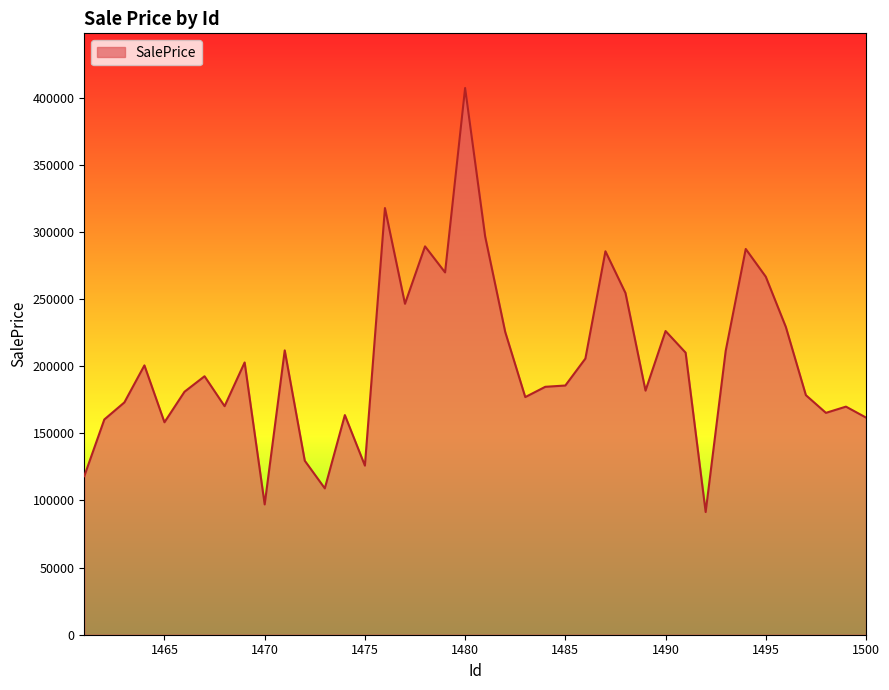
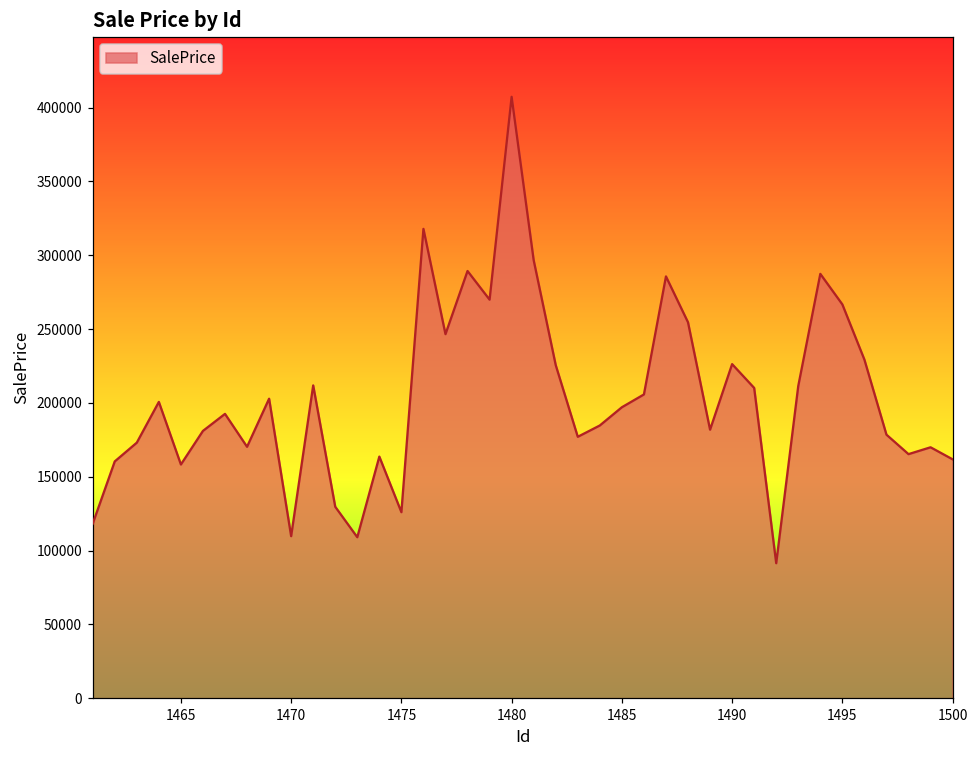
1470: 97000 -> 110000
1485: 186000 -> 197000
